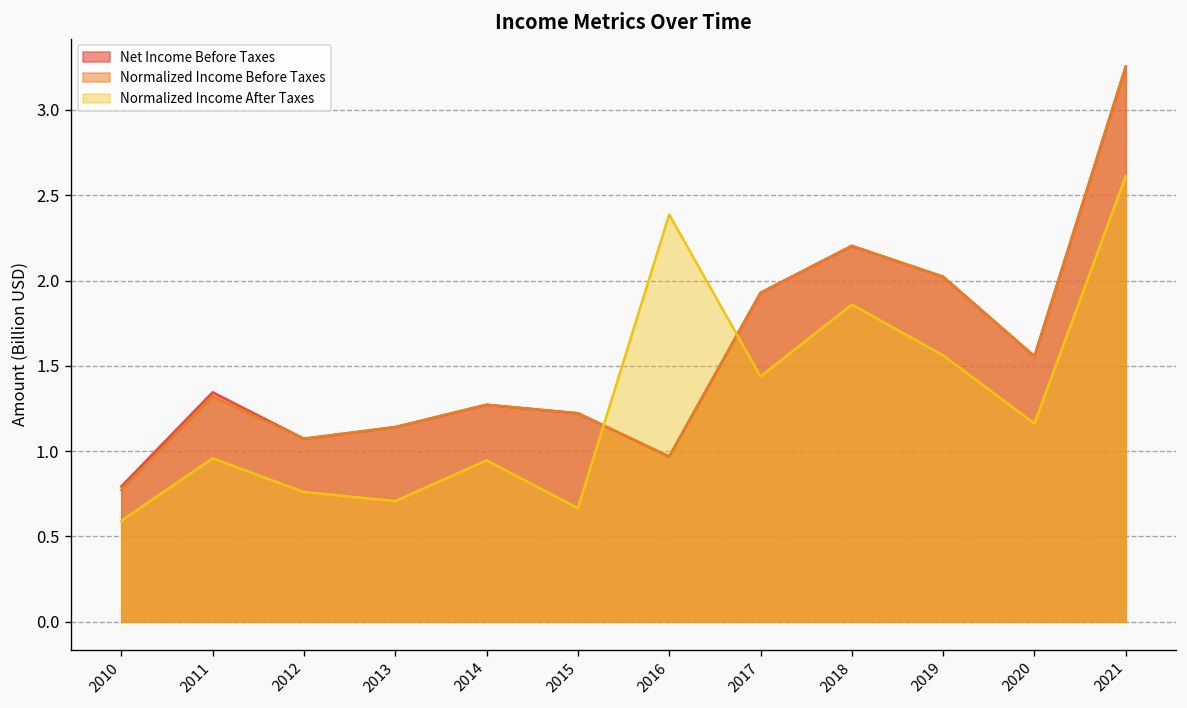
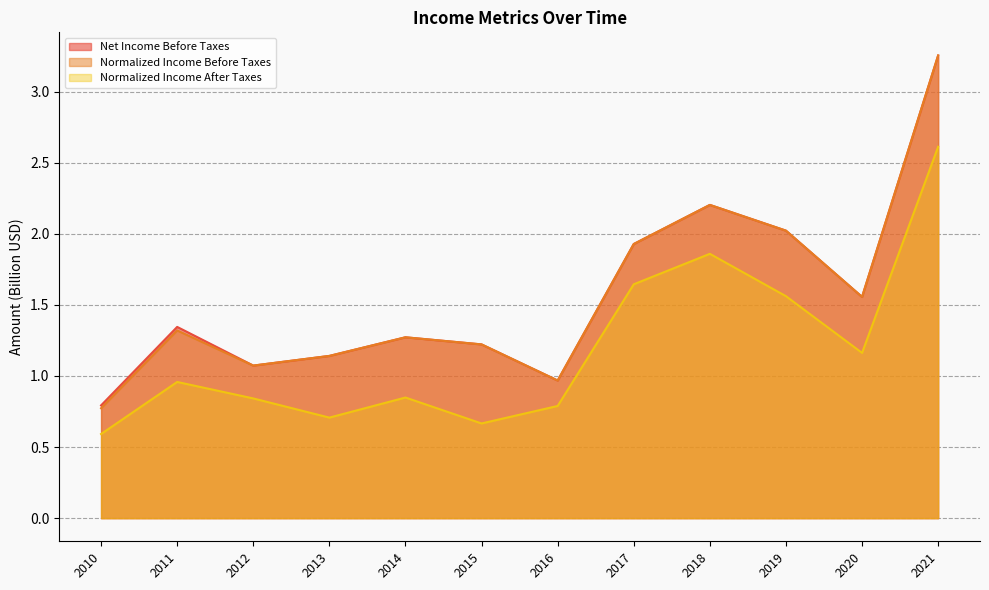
Normalized Income After Taxes, 2012: 0.76 -> 0.84
Normalized Income After Taxes, 2014: 0.95 -> 0.85
Normalized Income After Taxes, 2016: 2.39 -> 0.79
Normalized Income After Taxes, 2017: 1.44 -> 1.64
